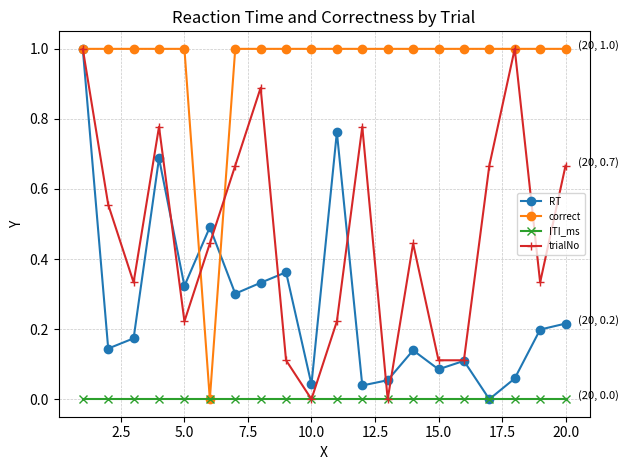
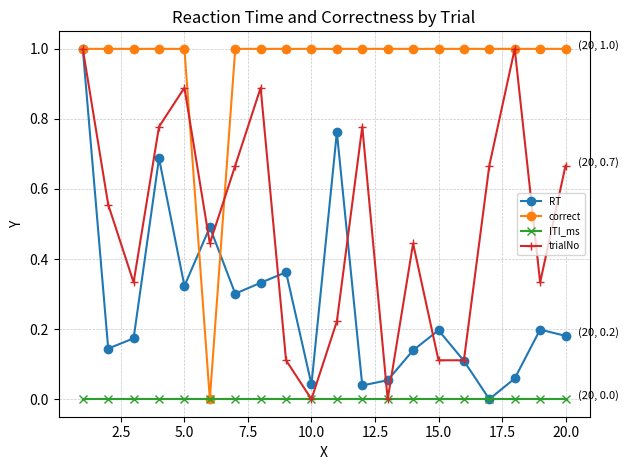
trialNo, 5.0: 0.22 -> 0.89
RT, 15.0: 0.09 -> 0.20
RT, 20.0: 0.22 -> 0.18
